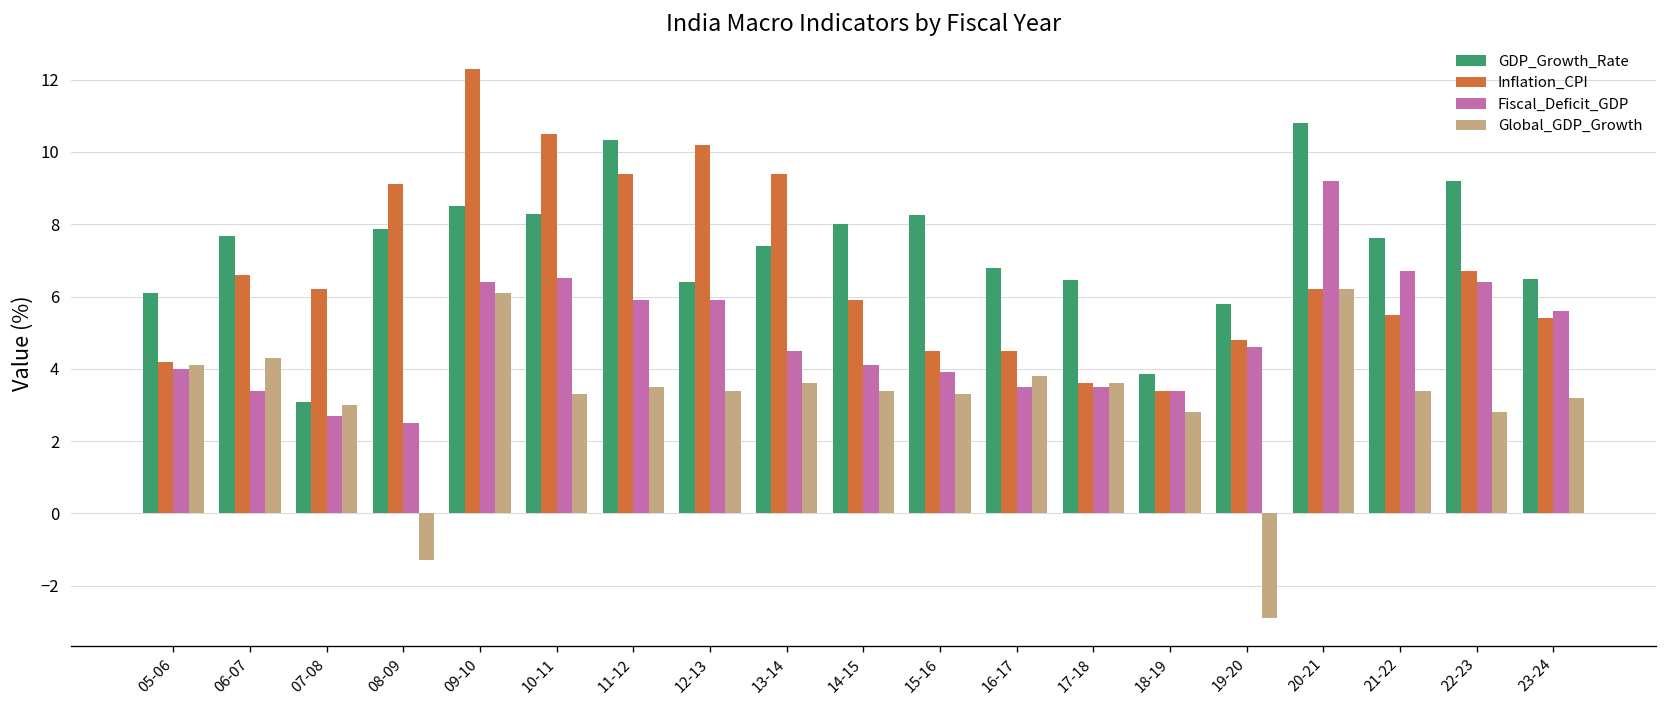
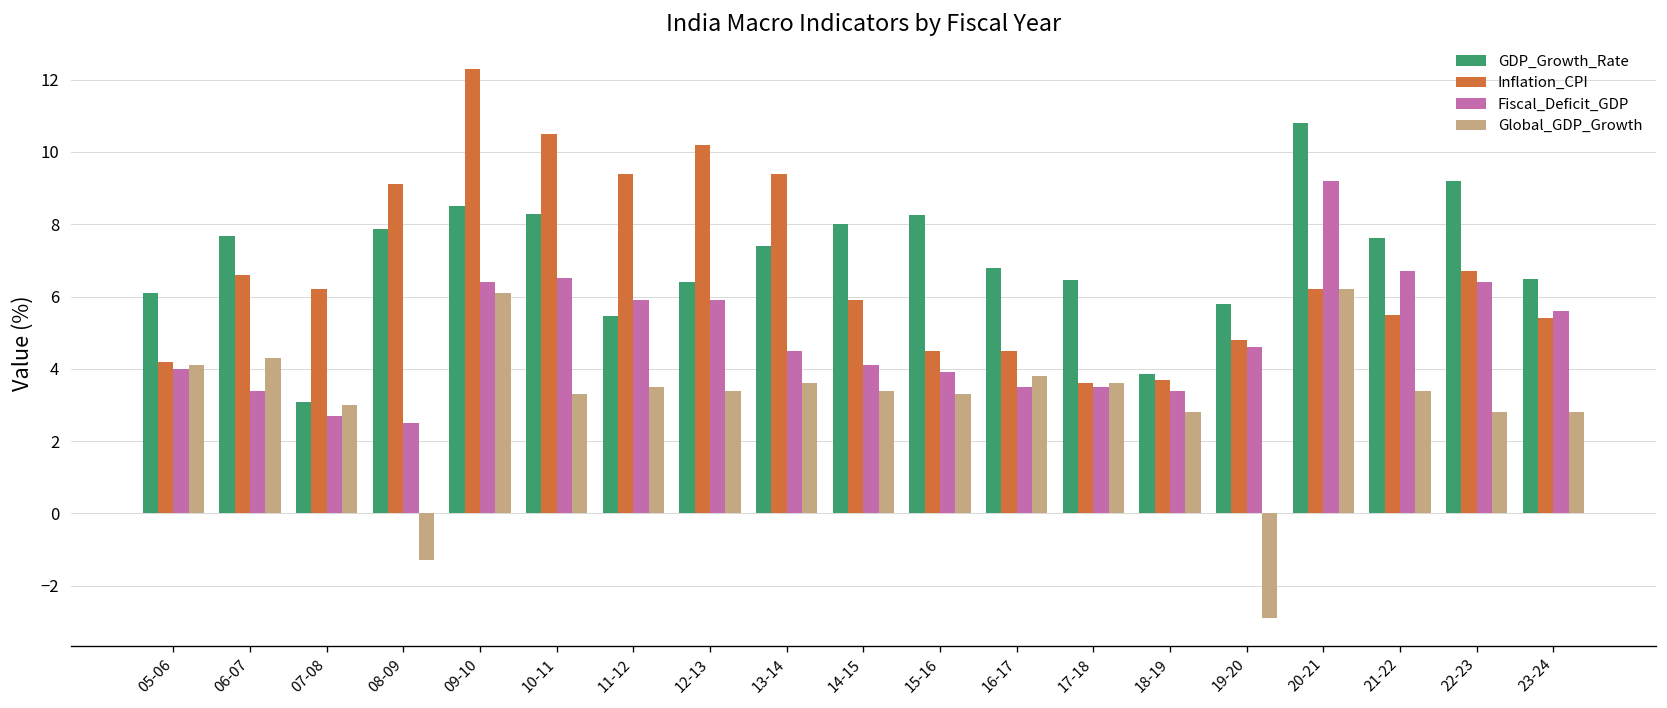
GDP_Growth_Rate, 11-12: 10.3 -> 5.5
Inflation_CPI, 18-19: 3.4 -> 3.7
Global_GDP_Growth, 23-24: 3.2 -> 2.8
